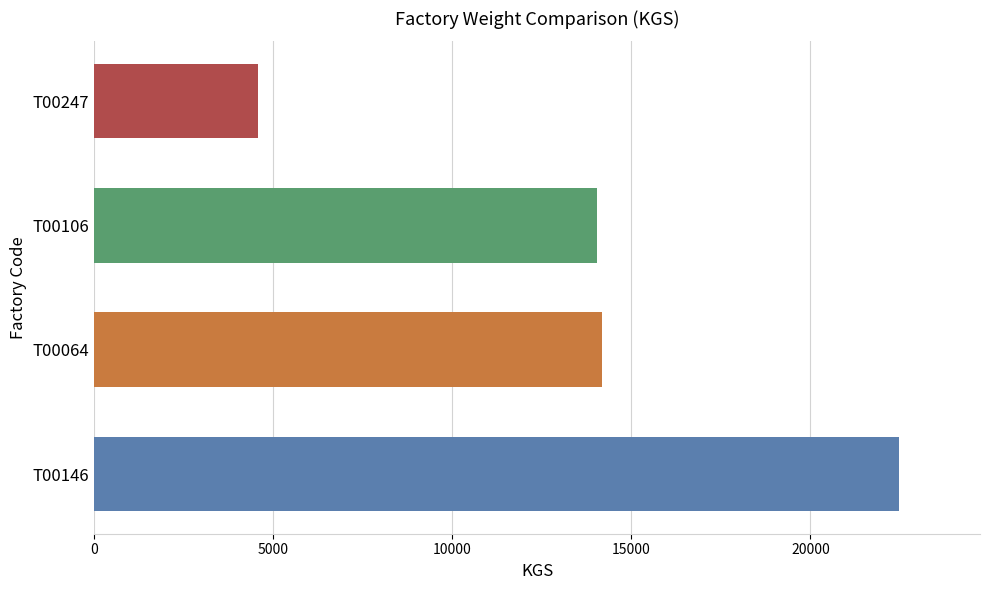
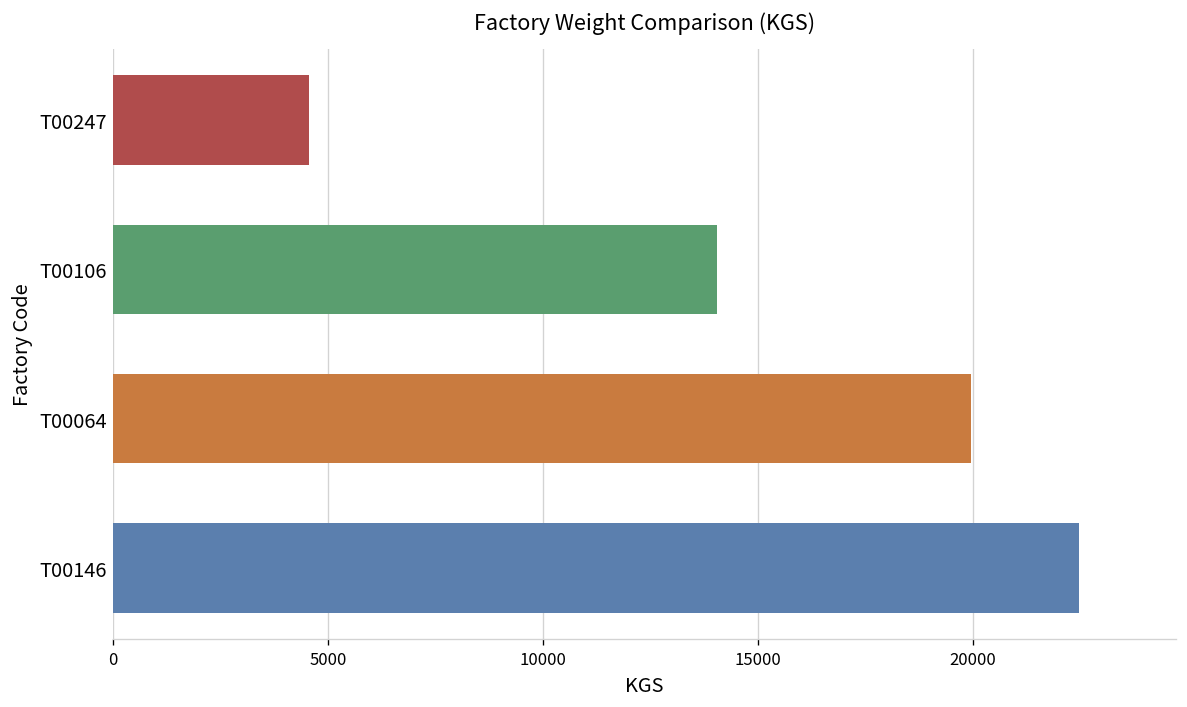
T00064: 14200 -> 20000
